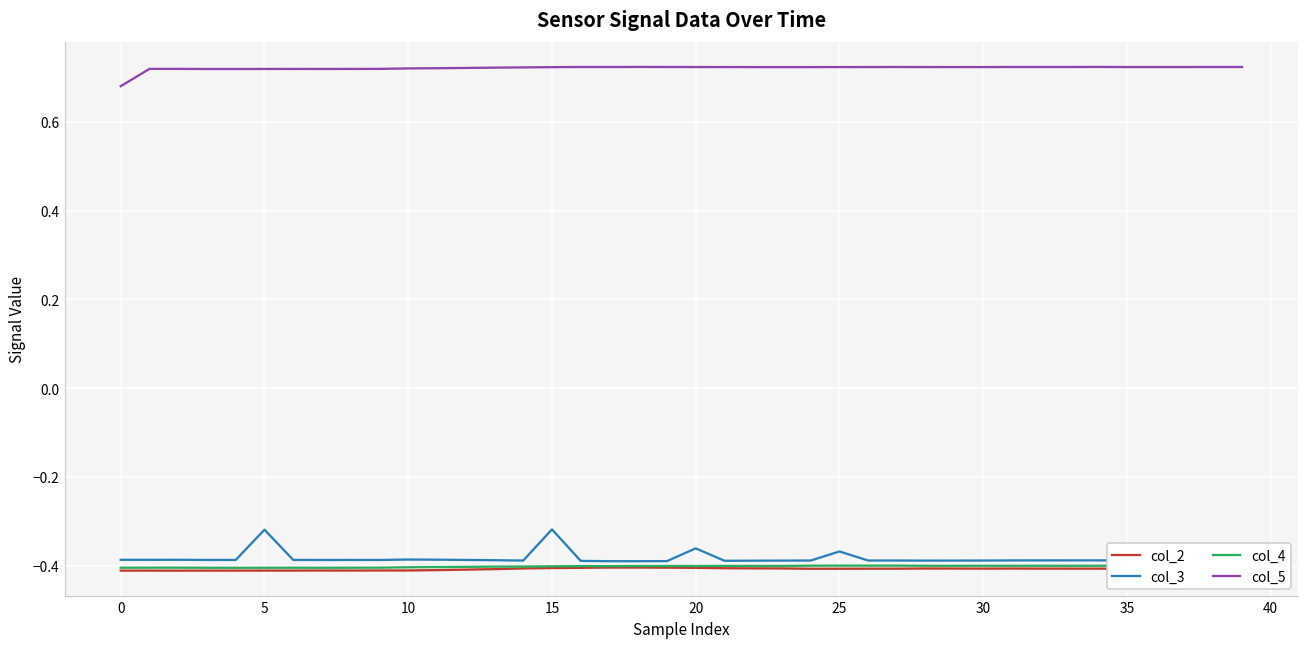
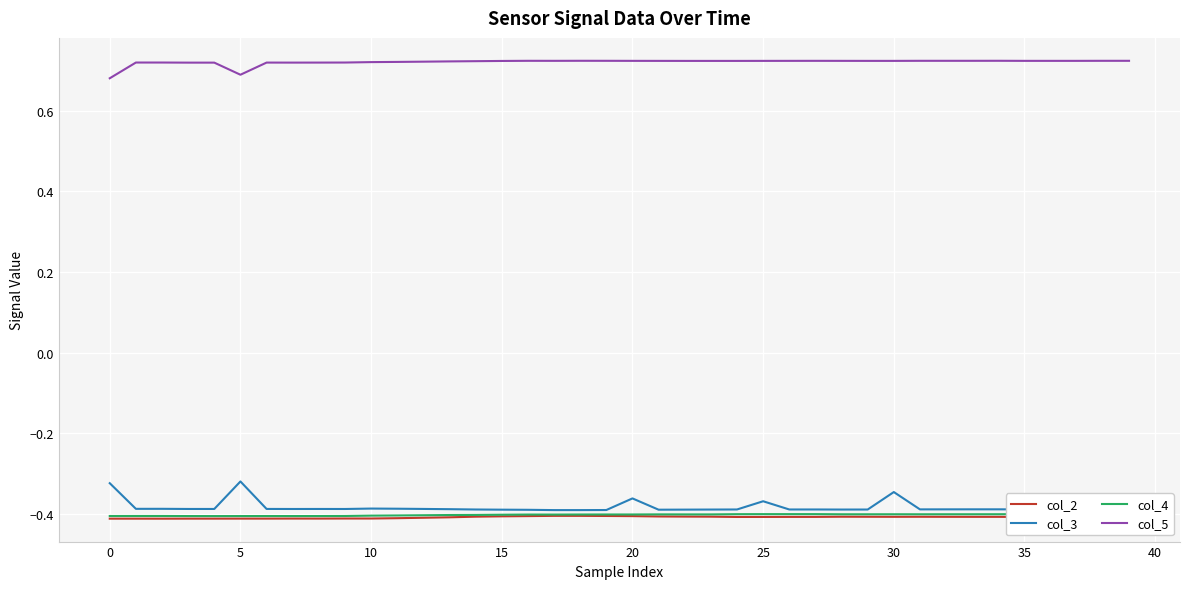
col_3, 0: -0.39 -> -0.32
col_5, 5: 0.72 -> 0.69
col_3, 15: -0.32 -> -0.39
col_3, 30: -0.39 -> -0.35
